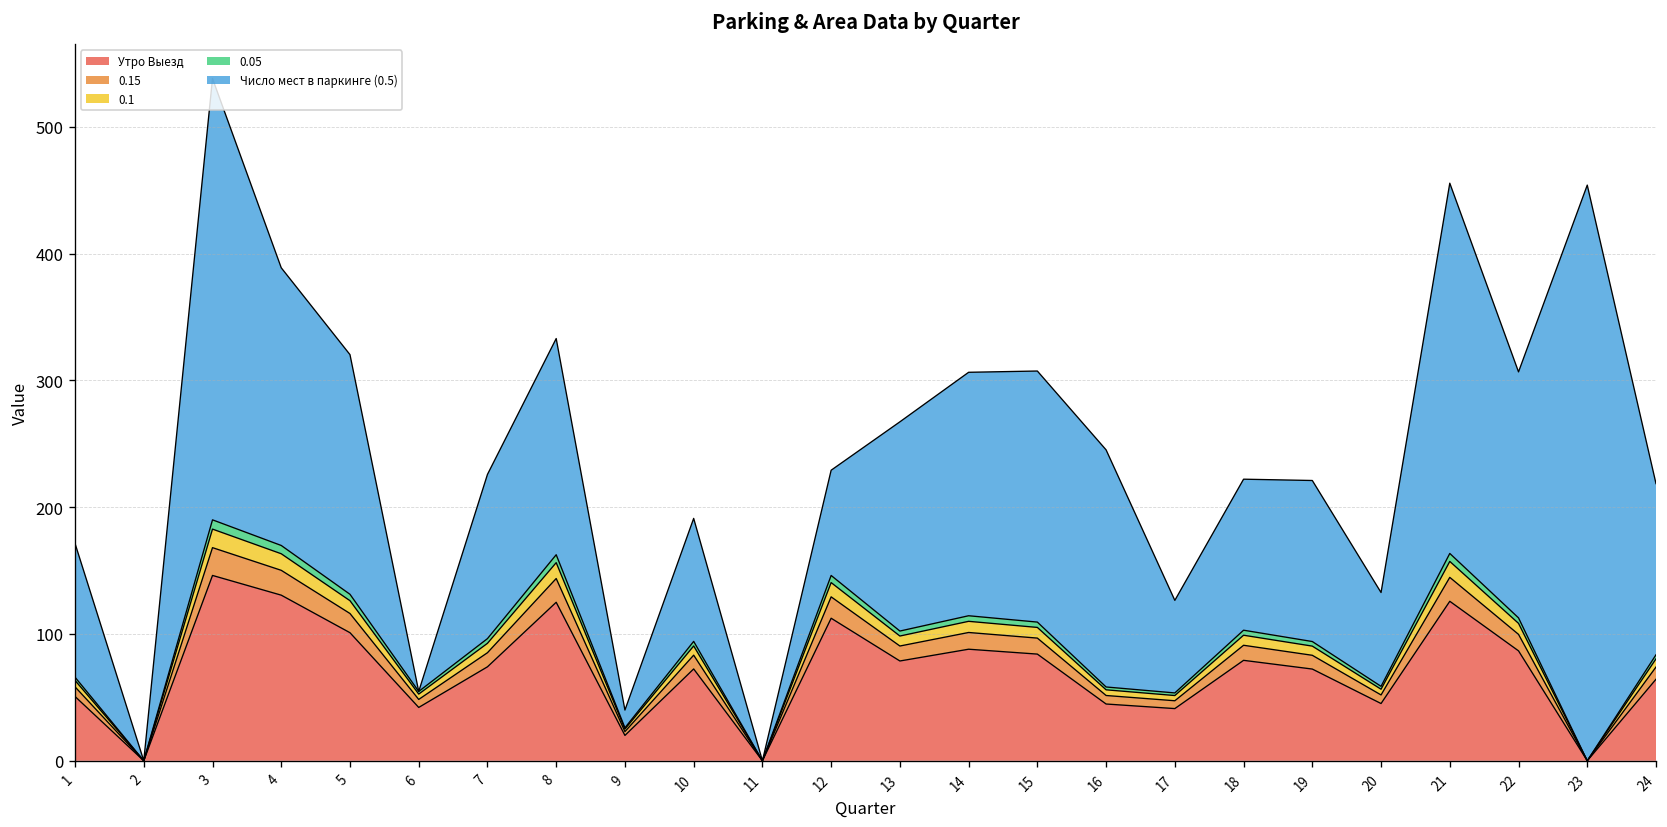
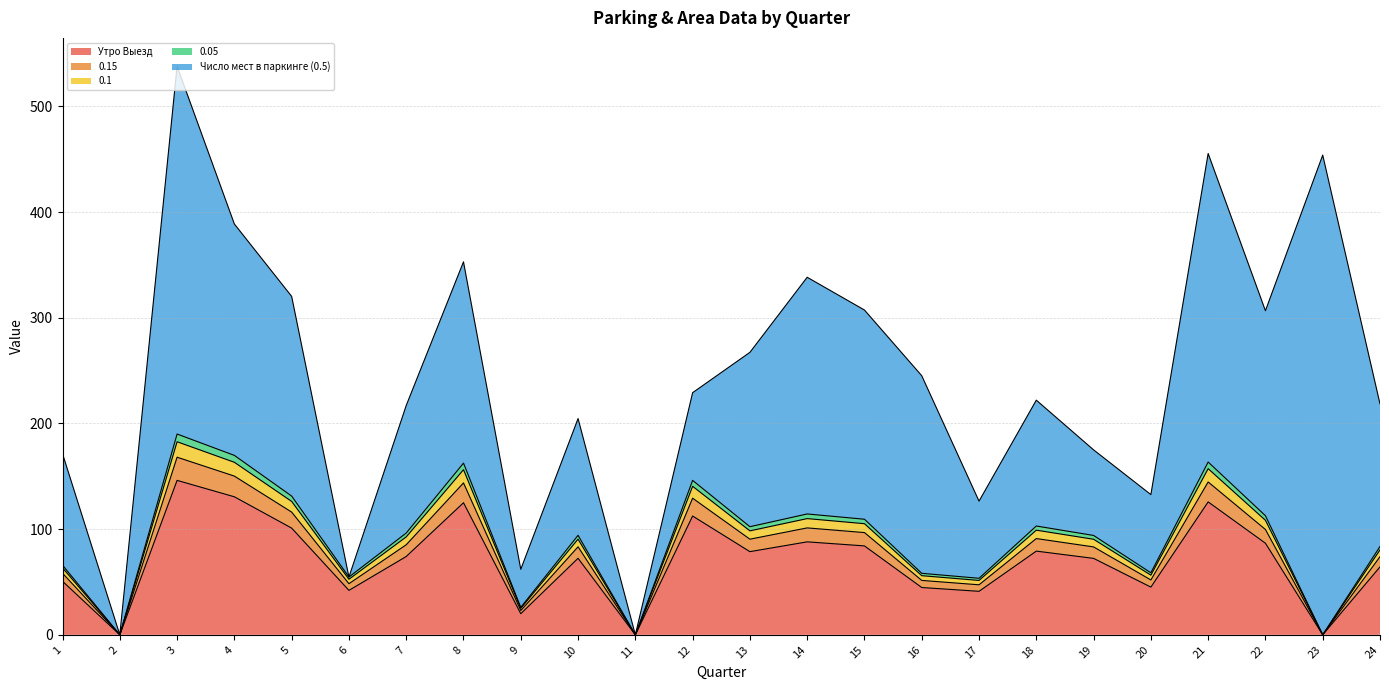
Число мест в паркинге (0.5), 7: 130 -> 121
Число мест в паркинге (0.5), 8: 171 -> 191
Число мест в паркинге (0.5), 9: 14 -> 36
Число мест в паркинге (0.5), 10: 97 -> 111
Число мест в паркинге (0.5), 14: 192 -> 224
Число мест в паркинге (0.5), 19: 127 -> 81
